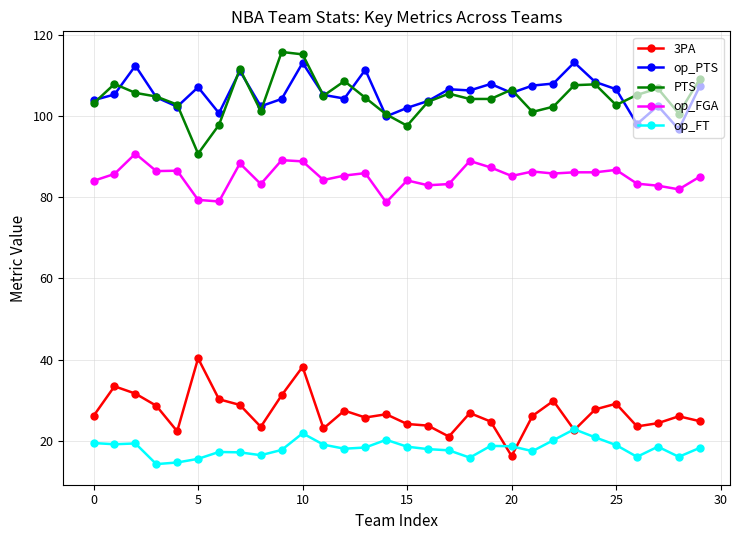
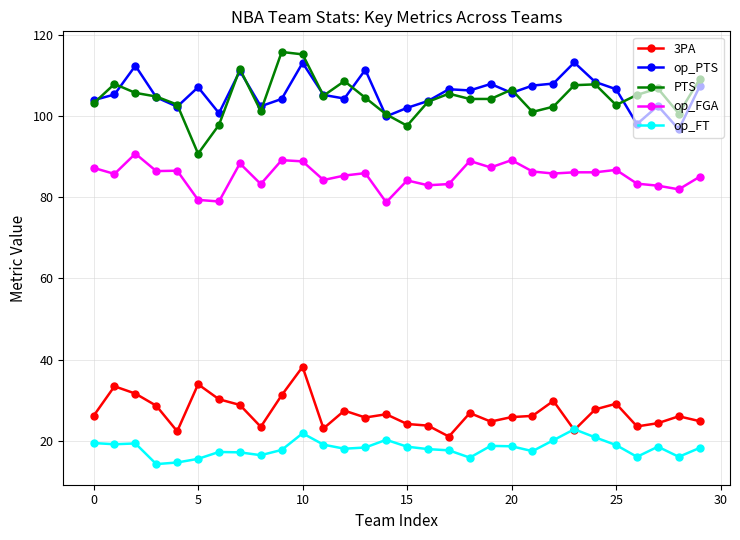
op_FGA, 0: 84 -> 87
3PA, 5: 40 -> 34
3PA, 20: 16 -> 26
op_FGA, 20: 85 -> 89
